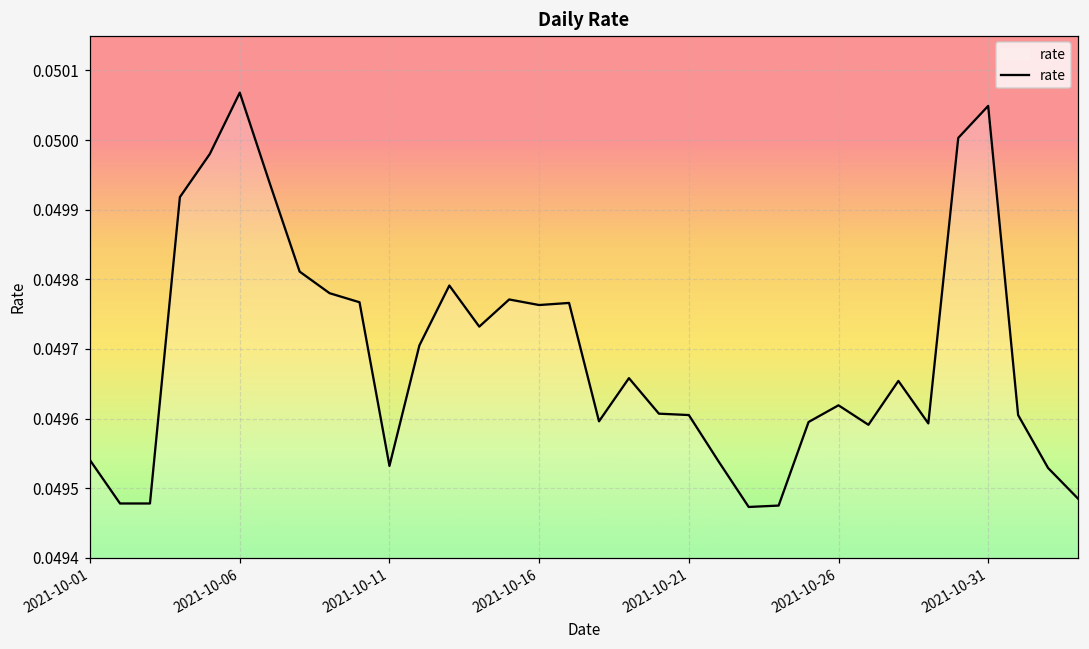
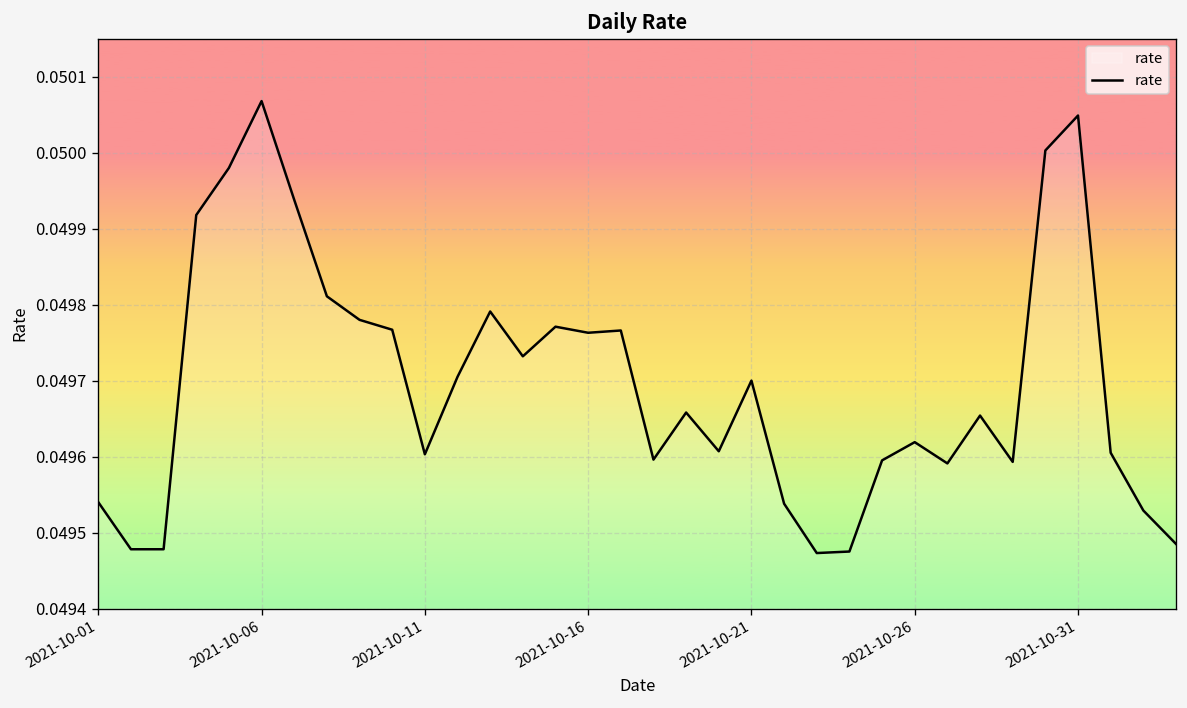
2021-10-11: 0.04953 -> 0.04960
2021-10-21: 0.04961 -> 0.04970
